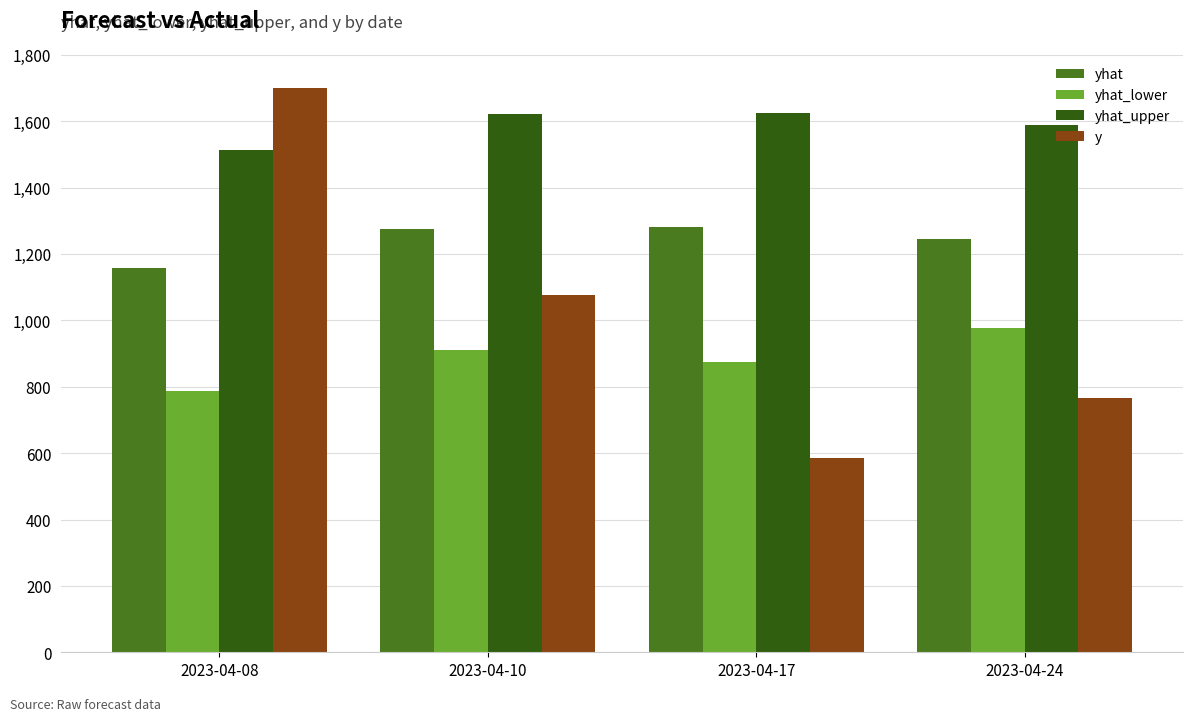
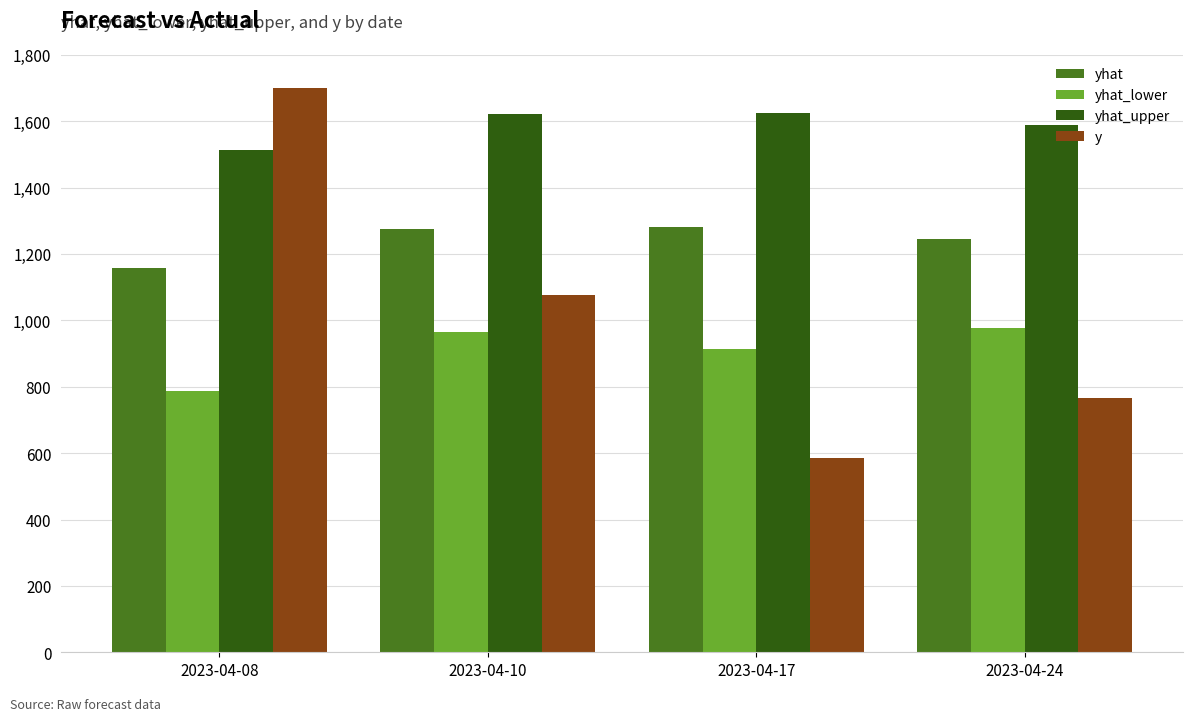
yhat_lower, 2023-04-10: 910 -> 960
yhat_lower, 2023-04-17: 870 -> 910
